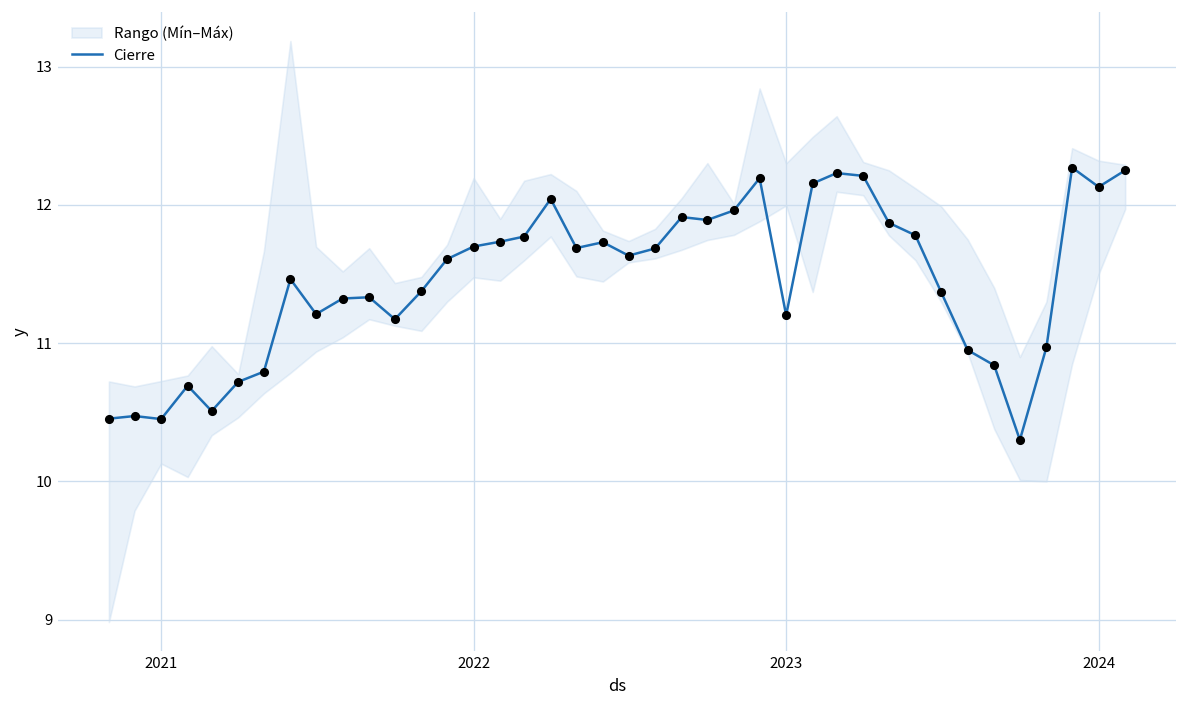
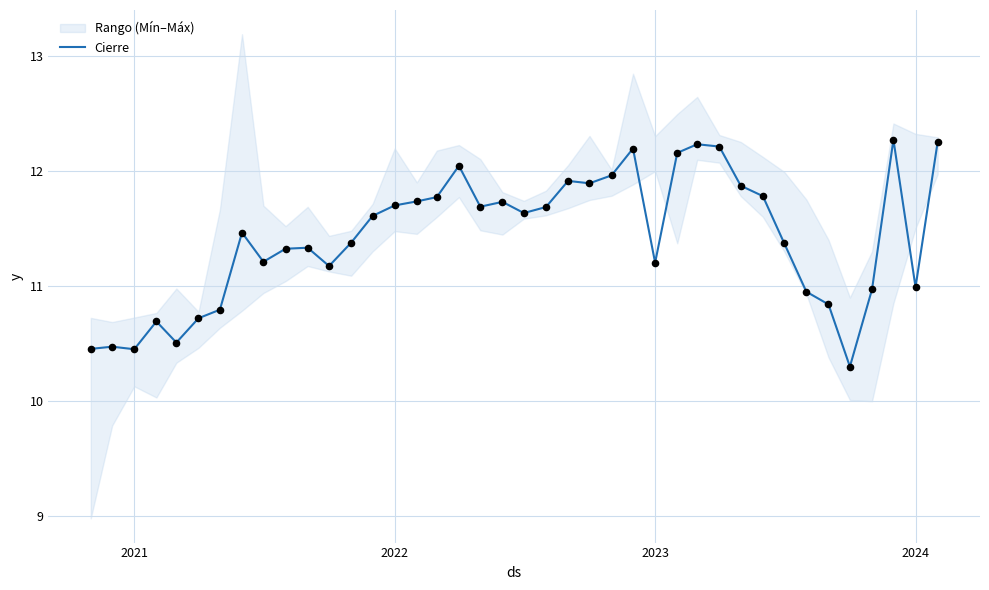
Cierre, 2024: 12.13 -> 10.99
